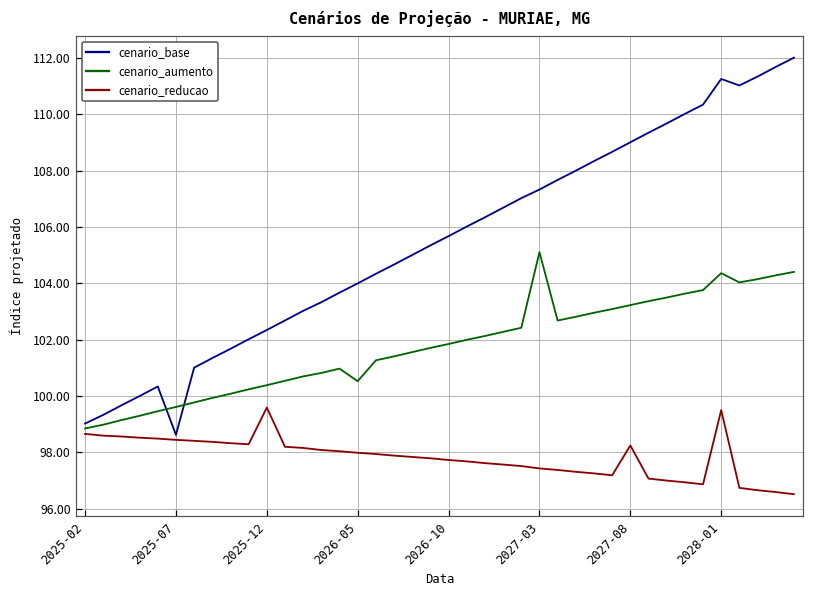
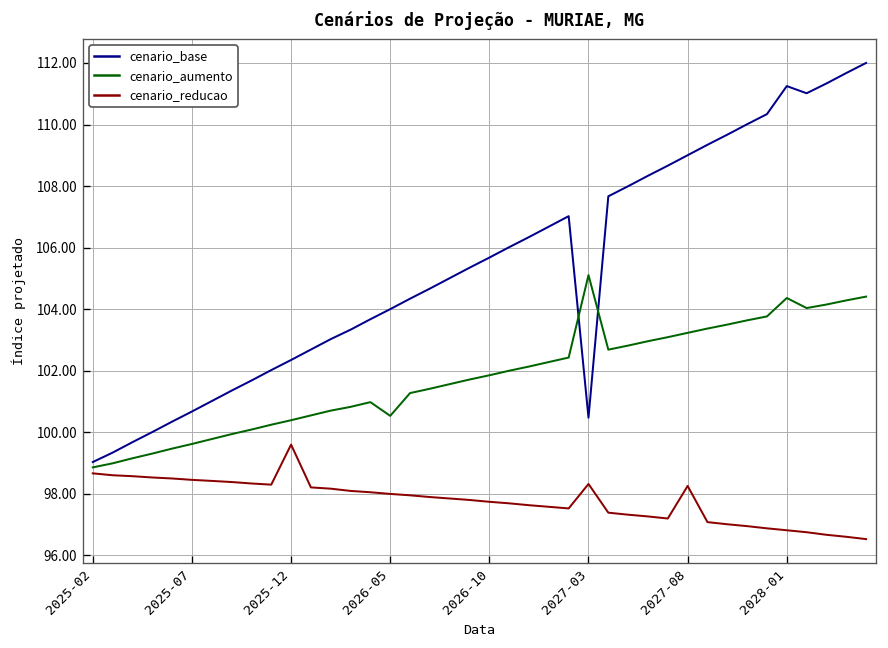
cenario_base, 2025-07: 98.6 -> 100.7
cenario_base, 2027-03: 107.3 -> 100.5
cenario_reducao, 2027-03: 97.4 -> 98.3
cenario_reducao, 2028-01: 99.5 -> 96.8
